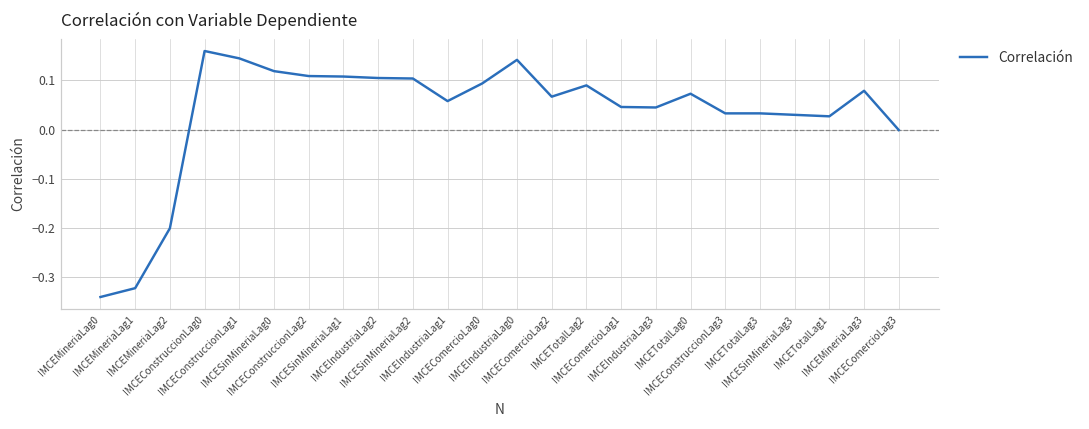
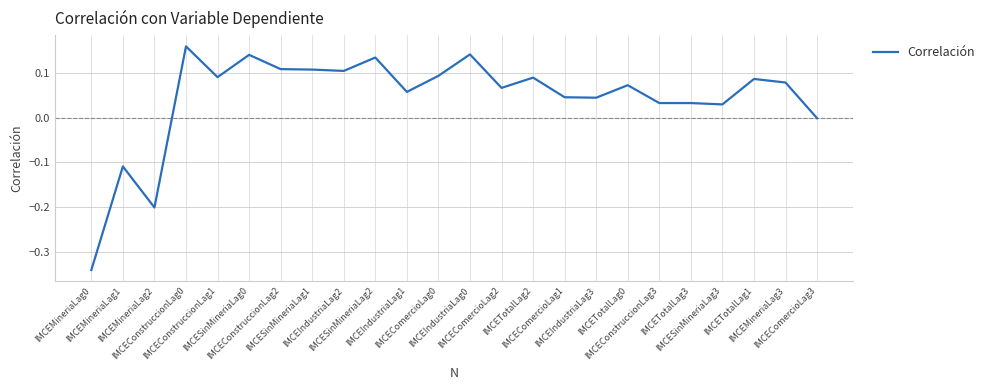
IMCEMineriaLag1: -0.32 -> -0.11
IMCEConstruccionLag1: 0.15 -> 0.09
IMCESinMineriaLag0: 0.12 -> 0.14
IMCESinMineriaLag2: 0.10 -> 0.14
IMCETotalLag1: 0.03 -> 0.09
